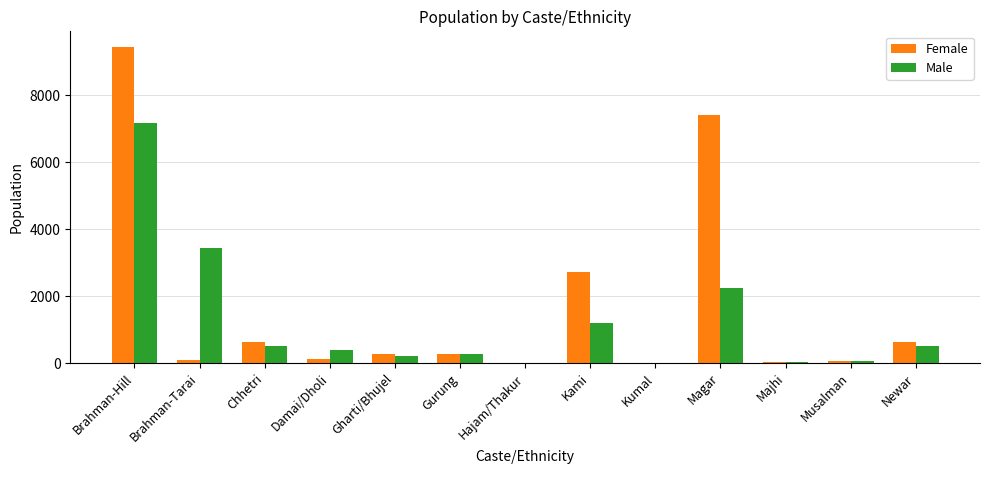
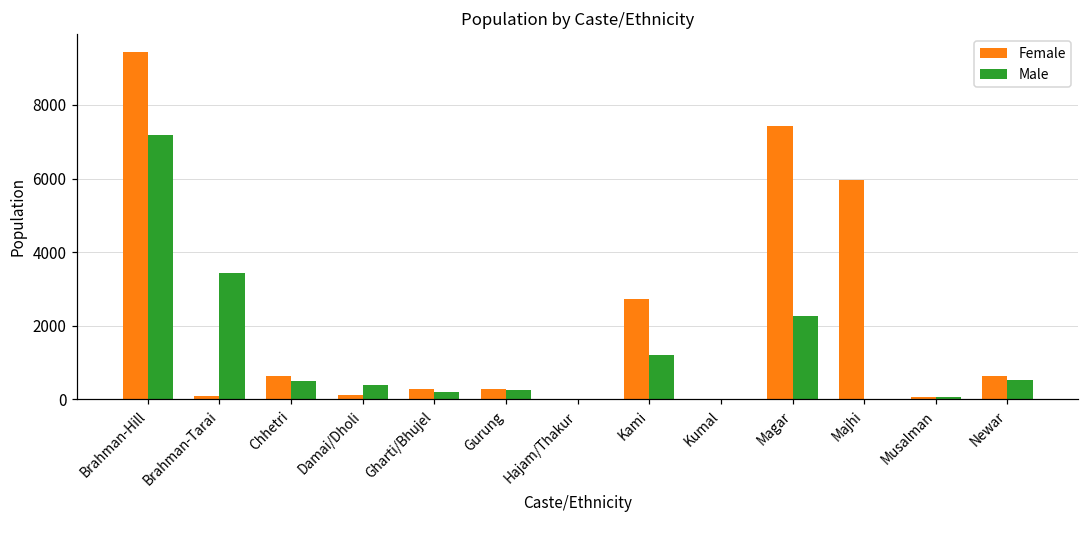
Female, Majhi: 0 -> 6000
